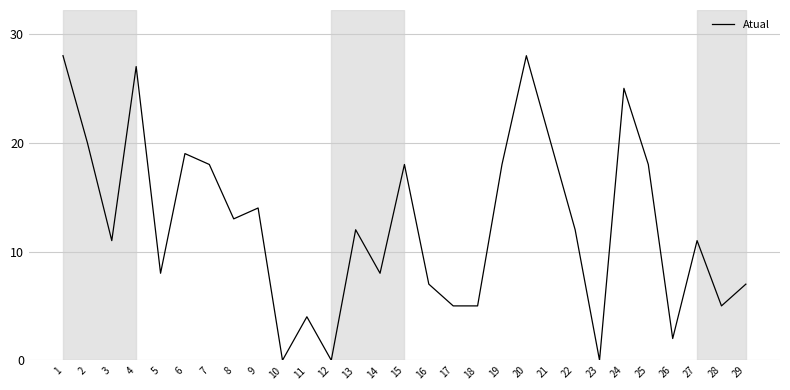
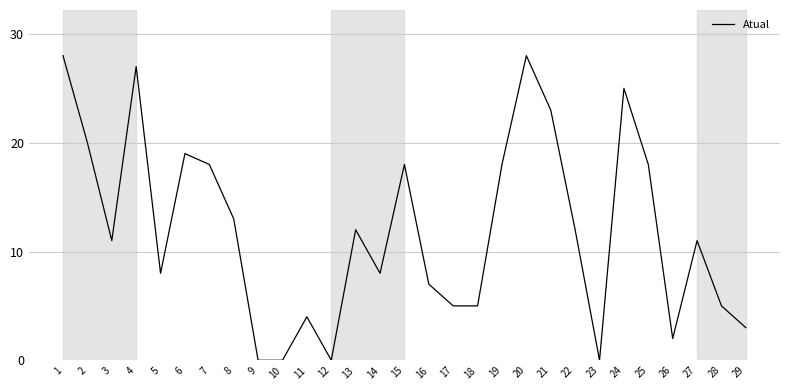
9: 14 -> 0
21: 20 -> 23
29: 7 -> 3
